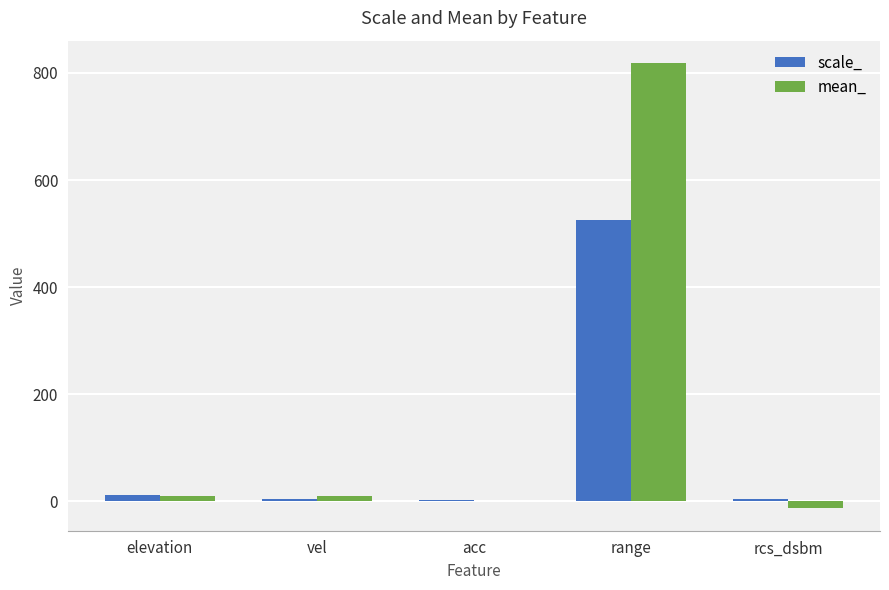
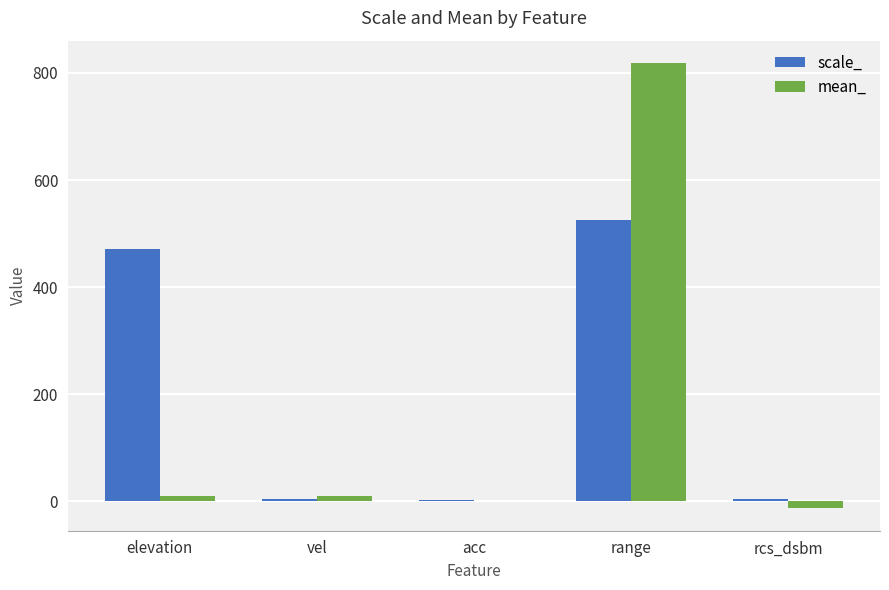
scale_, elevation: 10 -> 470
